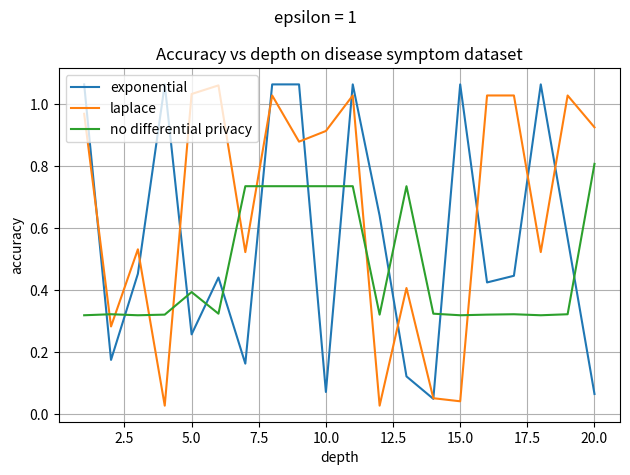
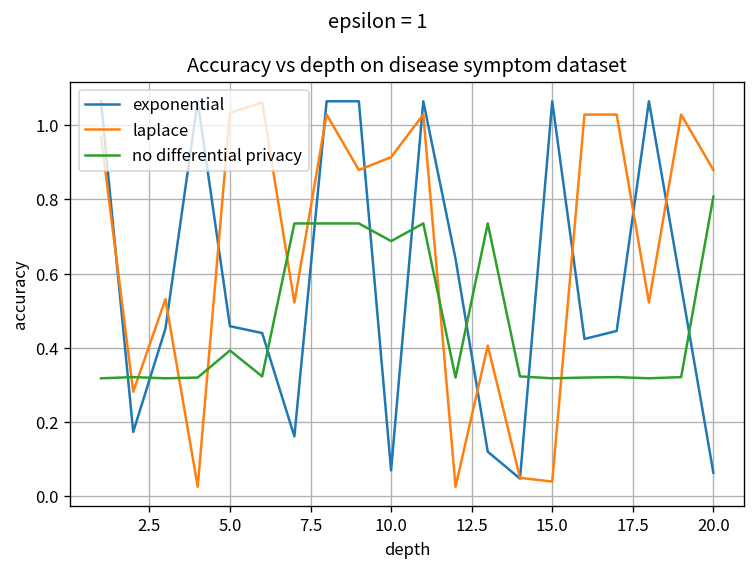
exponential, 5.0: 0.26 -> 0.46
no differential privacy, 10.0: 0.74 -> 0.69
laplace, 20.0: 0.93 -> 0.88
